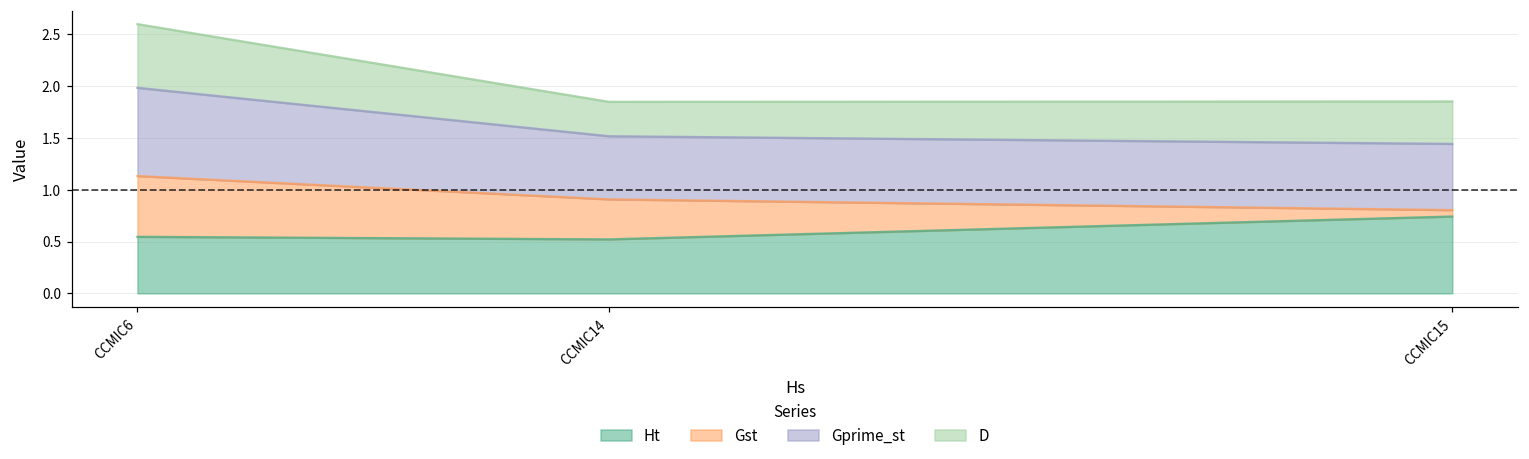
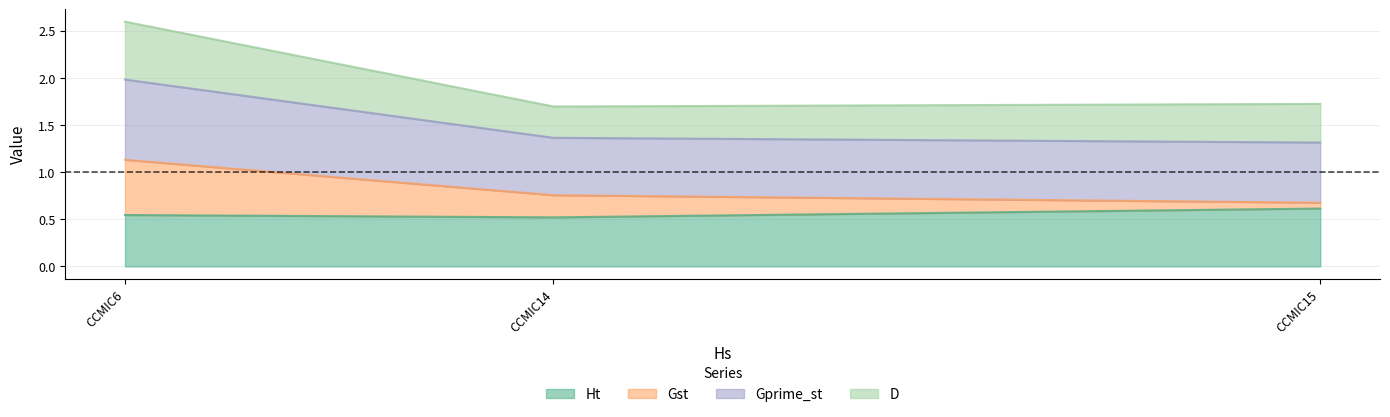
Gst, CCMIC14: 0.4 -> 0.2
Ht, CCMIC15: 0.7 -> 0.6
